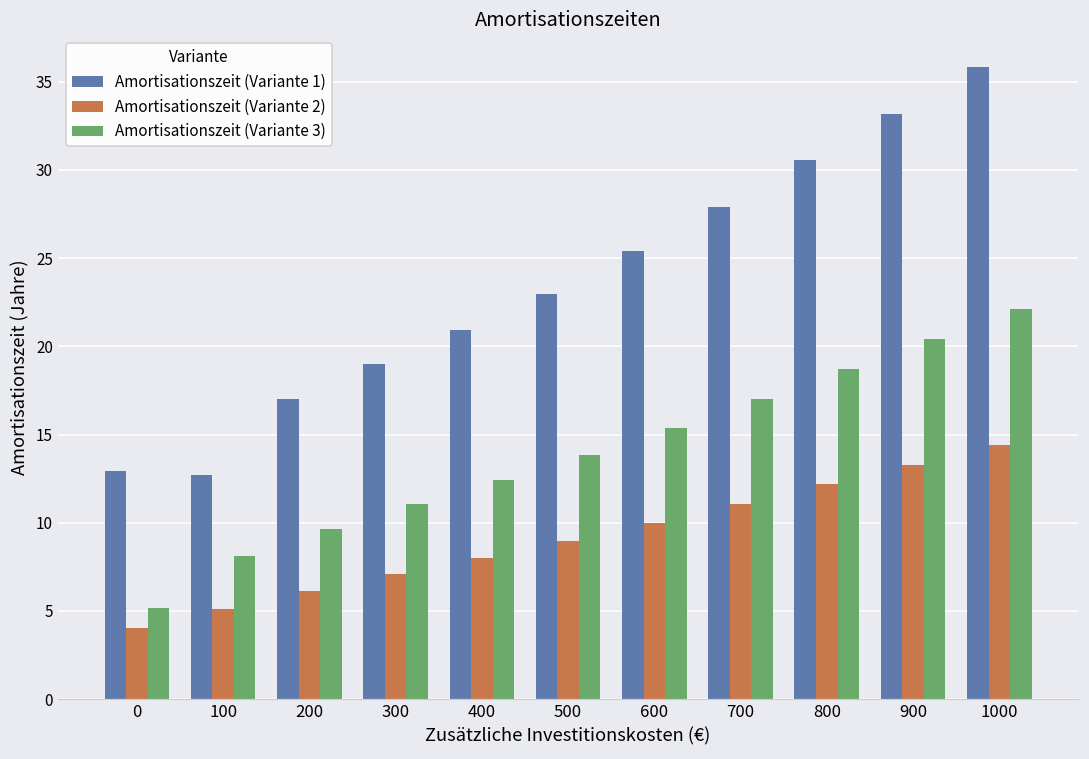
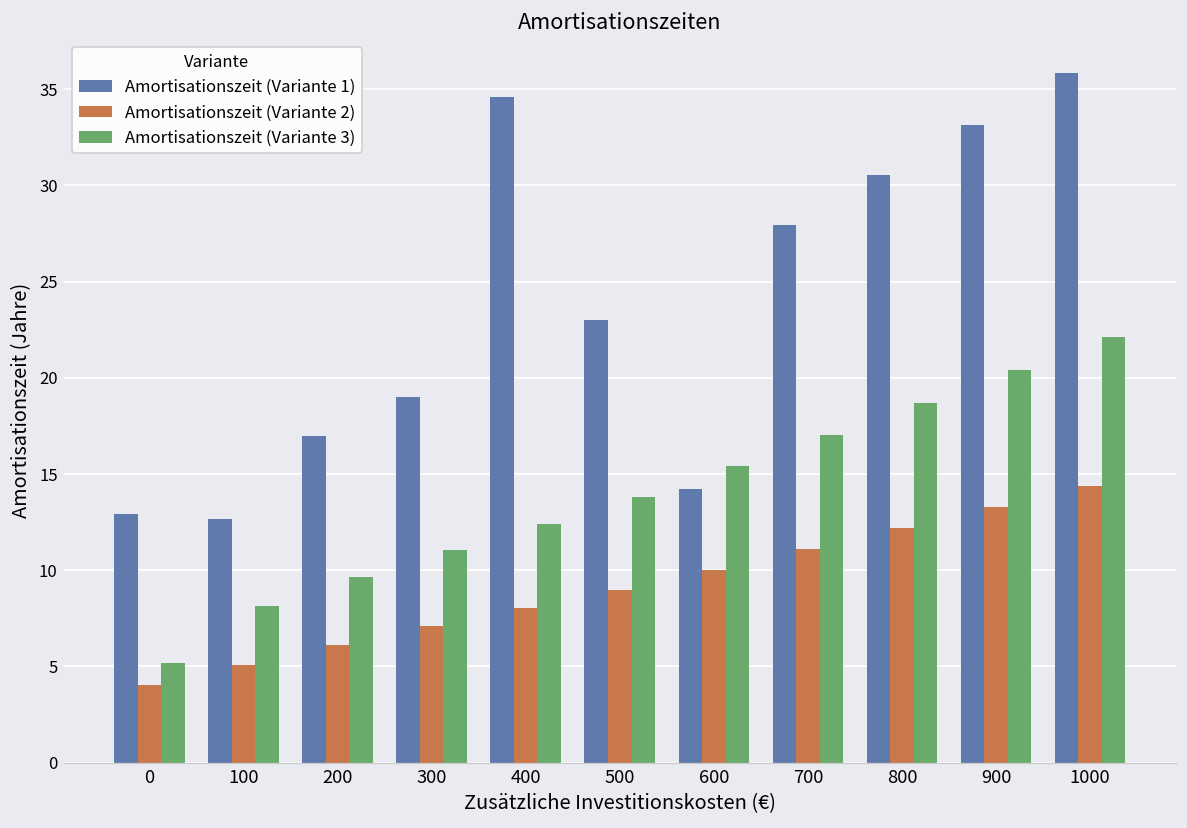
Amortisationszeit (Variante 1), 400: 20.9 -> 34.6
Amortisationszeit (Variante 1), 600: 25.4 -> 14.2
